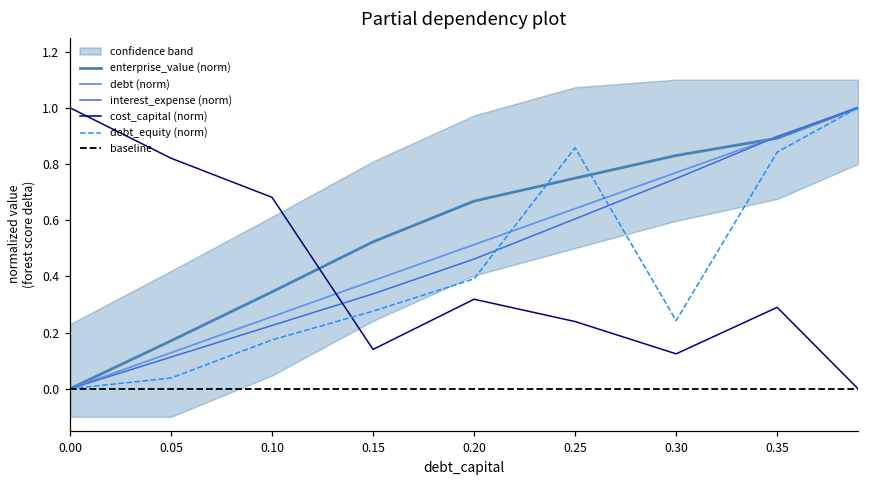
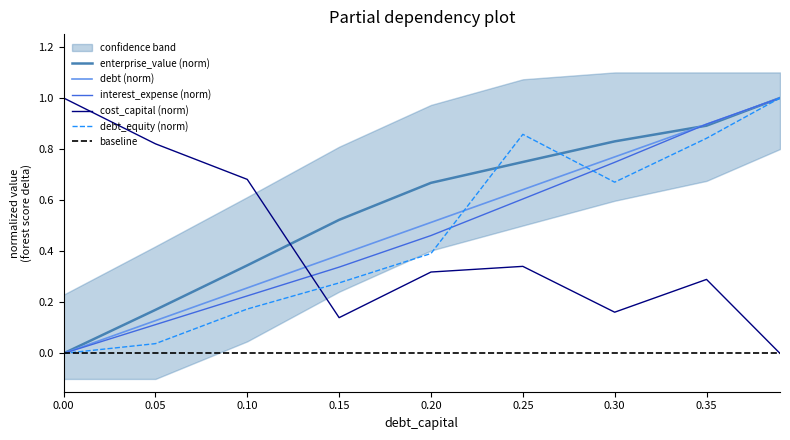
cost_capital (norm), 0.25: 0.24 -> 0.34
cost_capital (norm), 0.30: 0.12 -> 0.16
debt_equity (norm), 0.30: 0.24 -> 0.67
